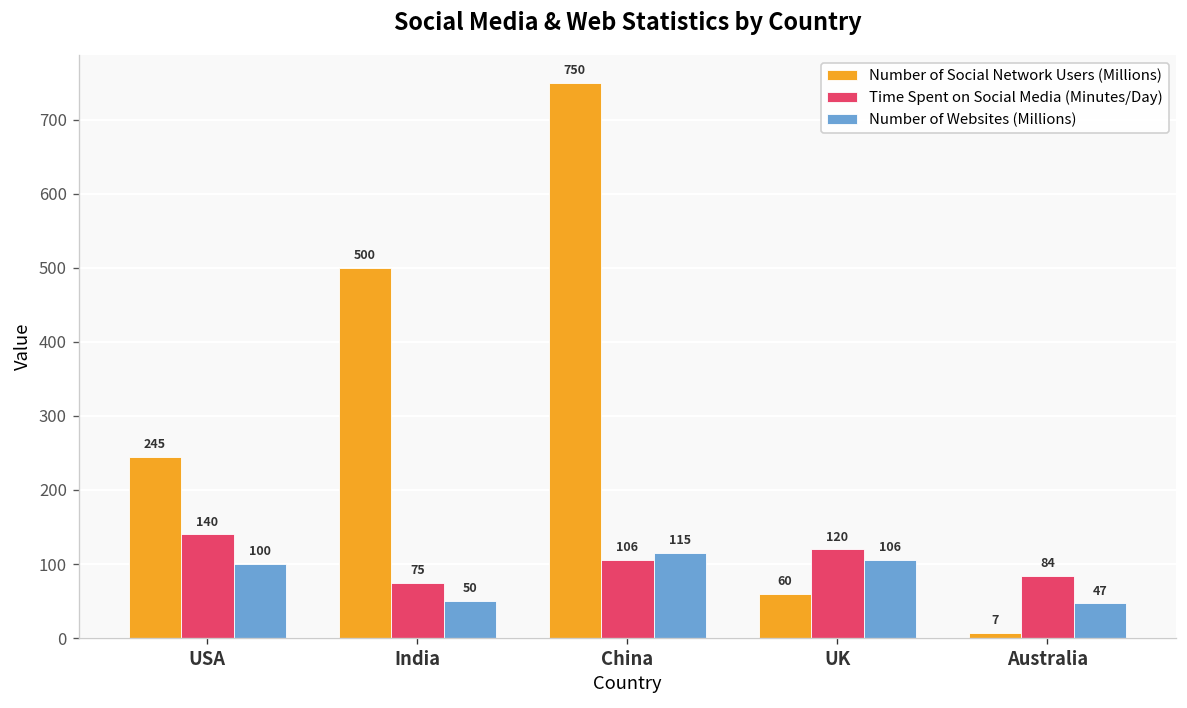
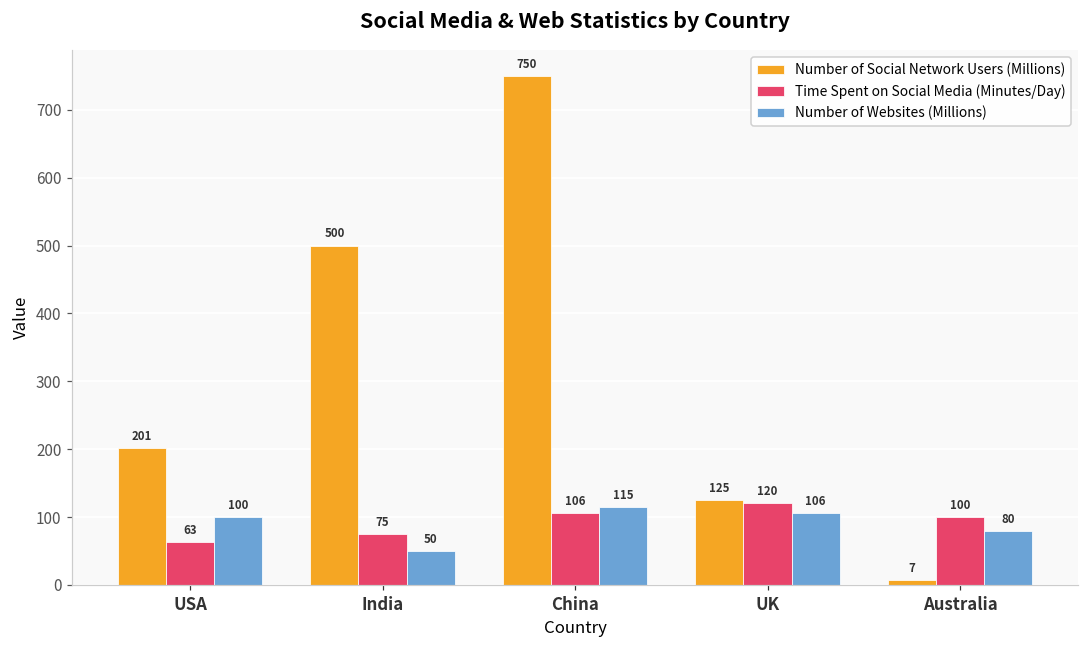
Number of Social Network Users (Millions), USA: 245 -> 201
Time Spent on Social Media (Minutes/Day), USA: 140 -> 63
Number of Social Network Users (Millions), UK: 60 -> 125
Time Spent on Social Media (Minutes/Day), Australia: 84 -> 100
Number of Websites (Millions), Australia: 47 -> 80
